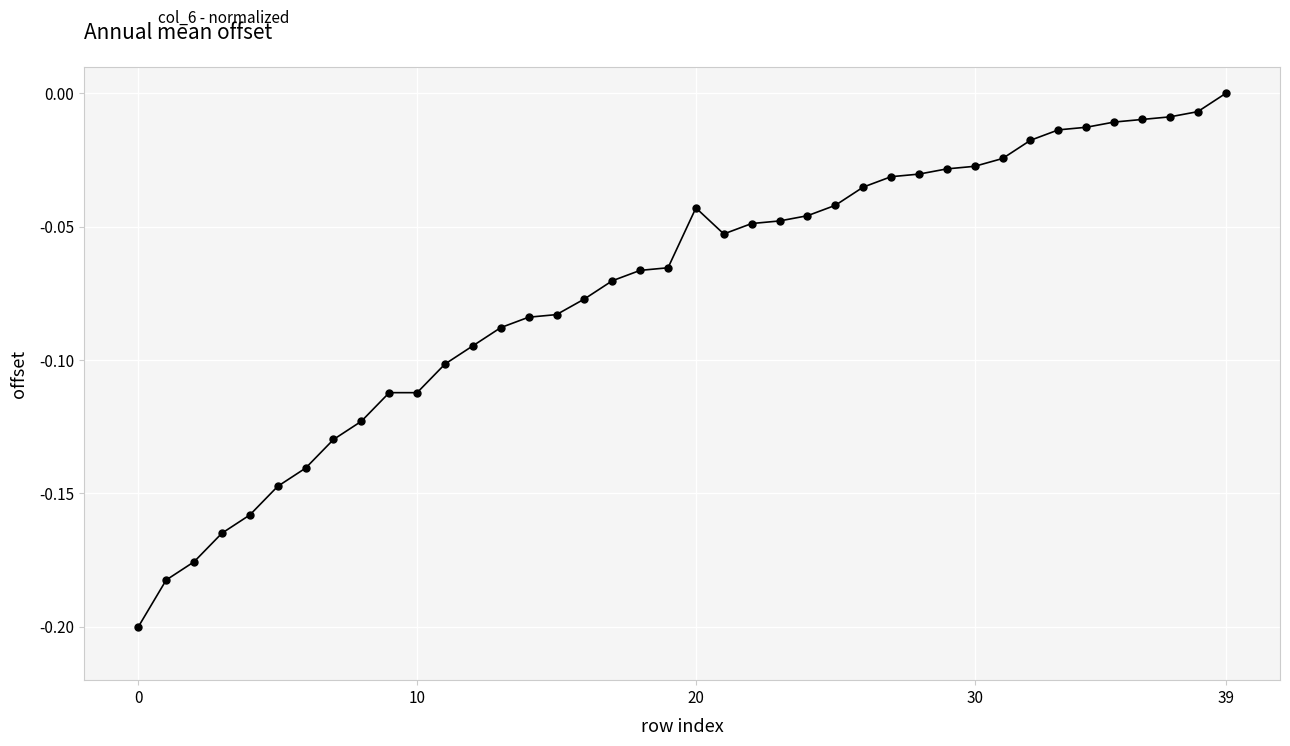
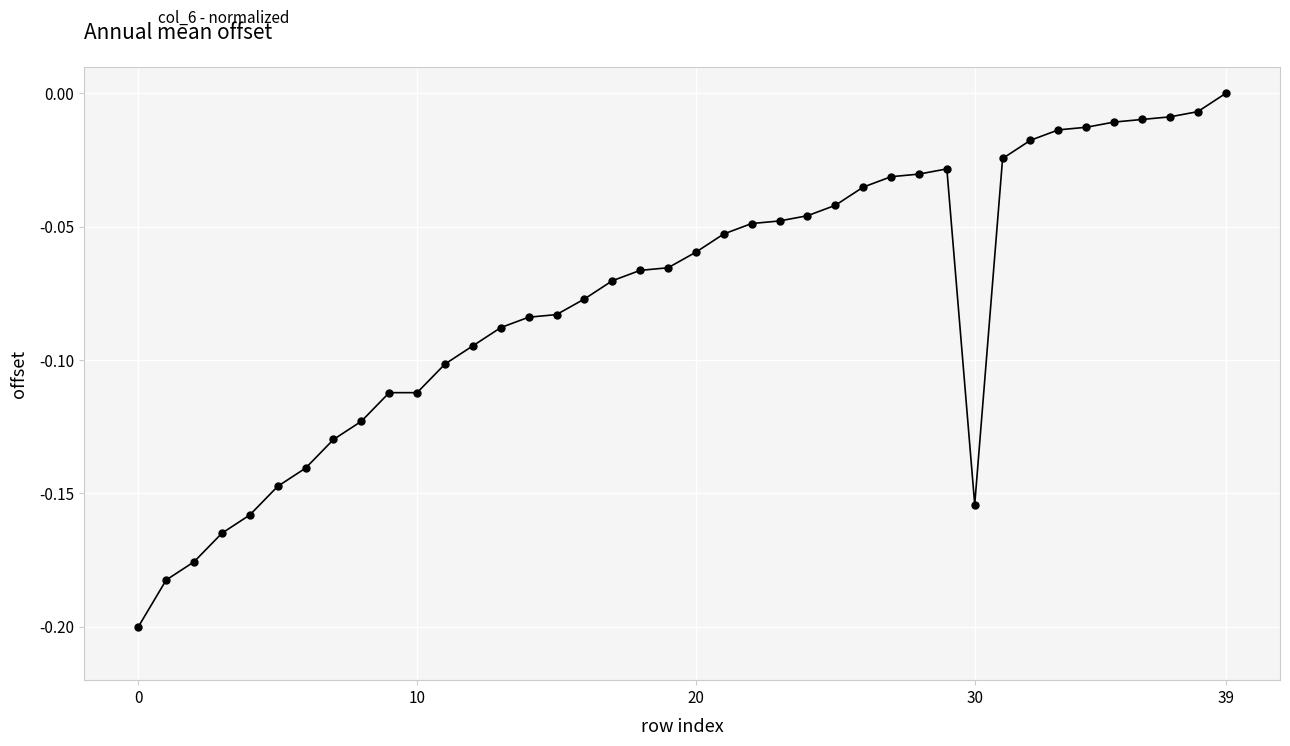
20: -0.043 -> -0.060
30: -0.027 -> -0.154
